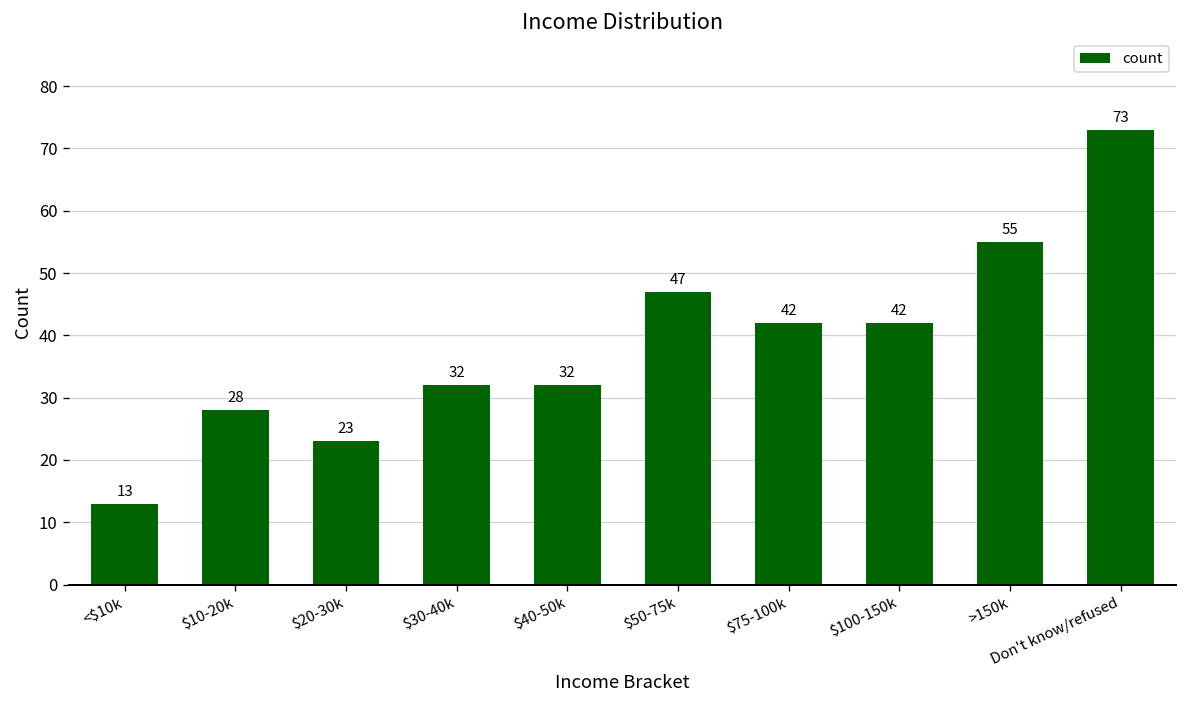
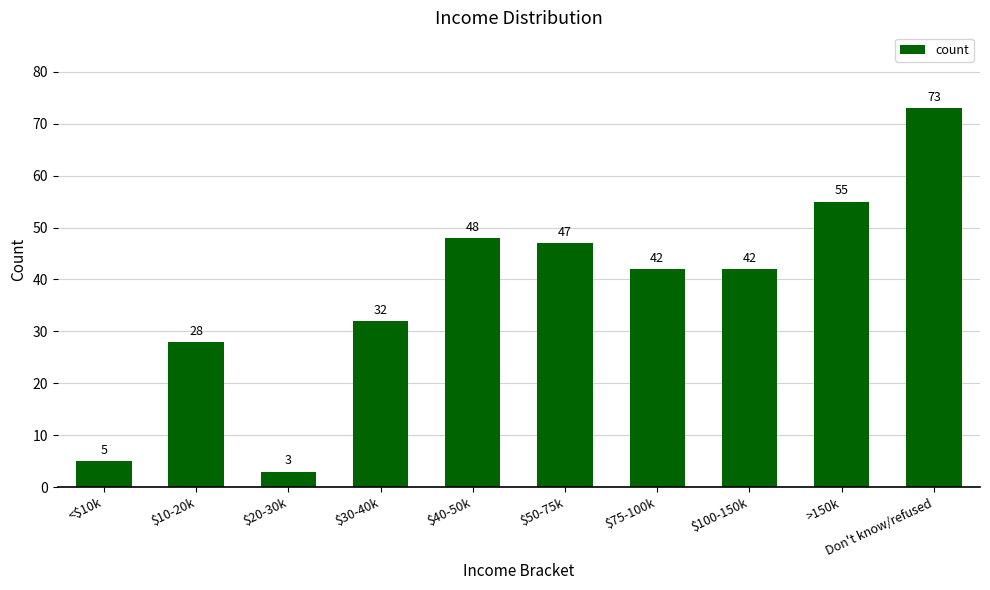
<$10k: 13 -> 5
$20-30k: 23 -> 3
$40-50k: 32 -> 48
